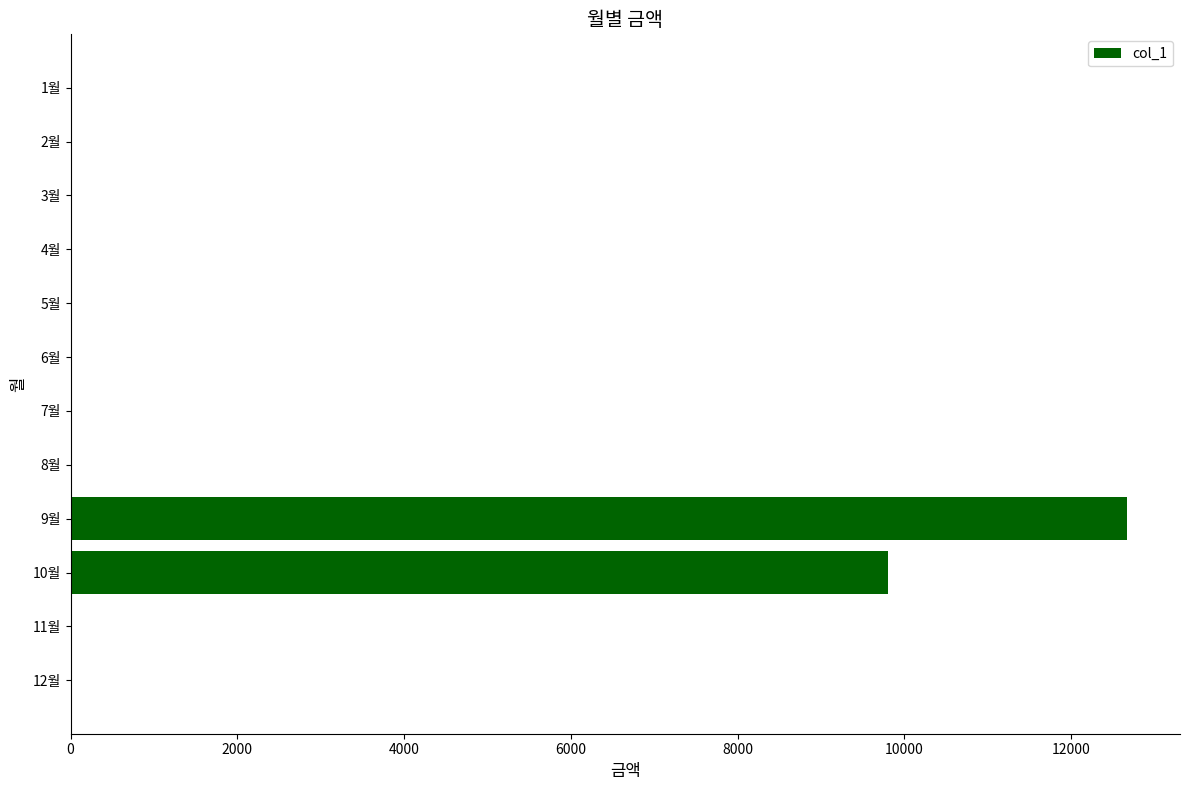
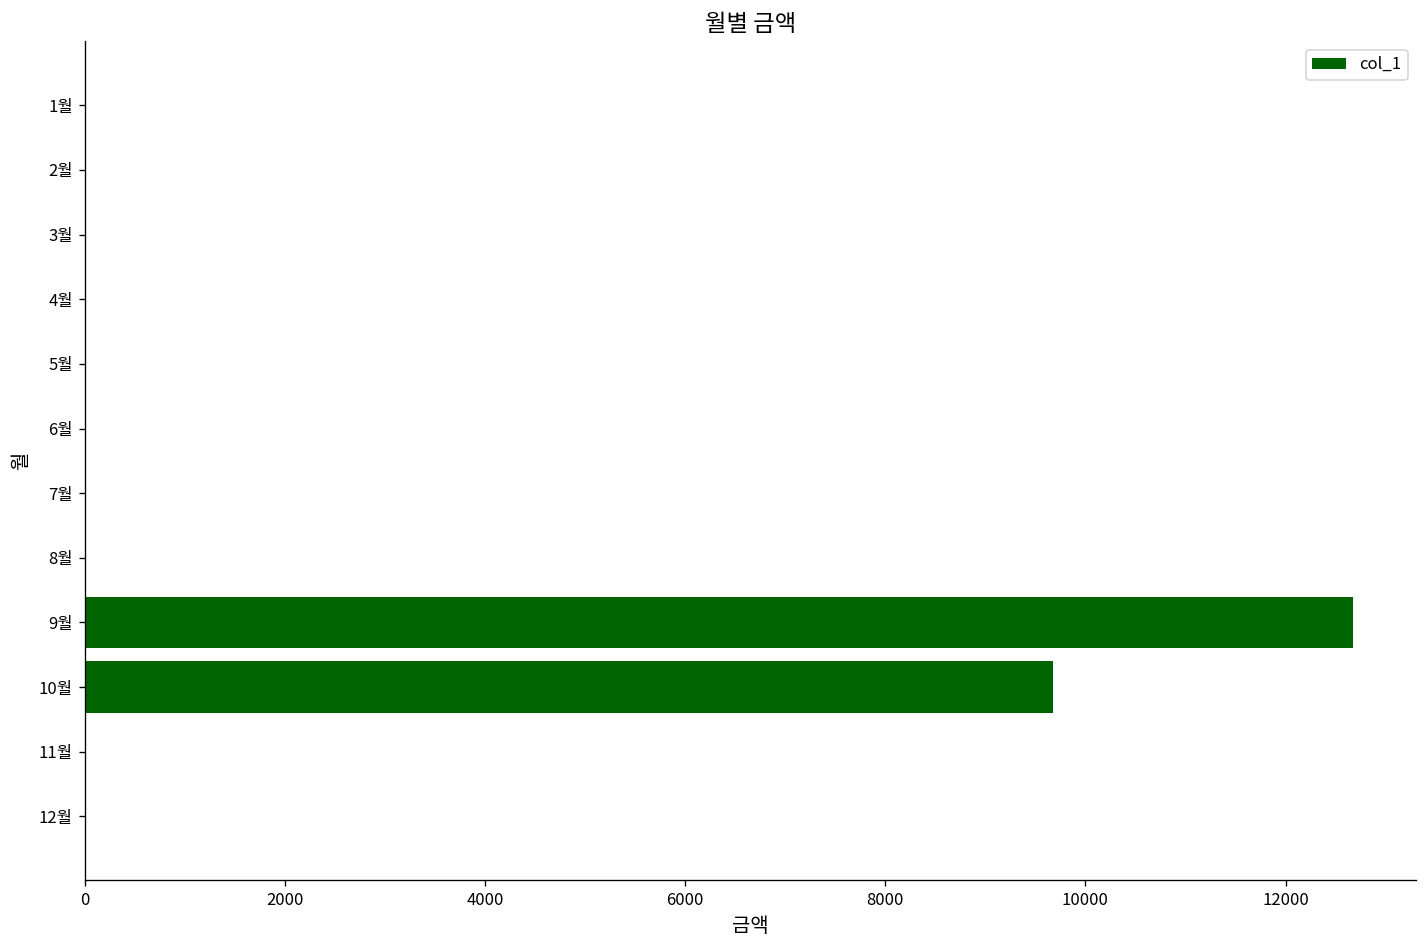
10월: 9800 -> 9700
